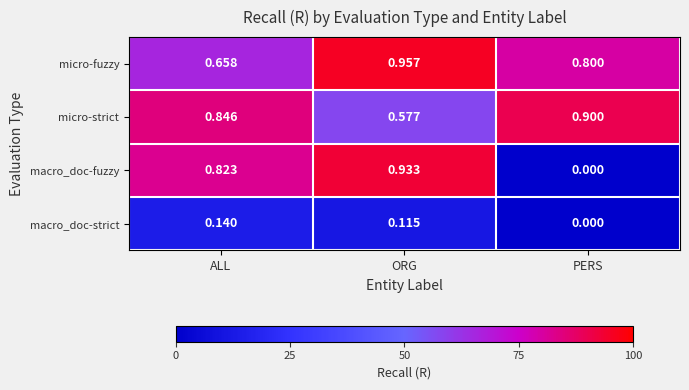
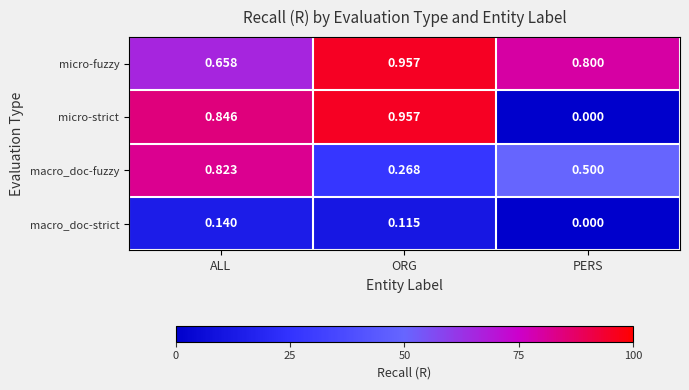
micro-strict, ORG: 0.577 -> 0.957
micro-strict, PERS: 0.900 -> 0.000
macro_doc-fuzzy, ORG: 0.933 -> 0.268
macro_doc-fuzzy, PERS: 0.000 -> 0.500
